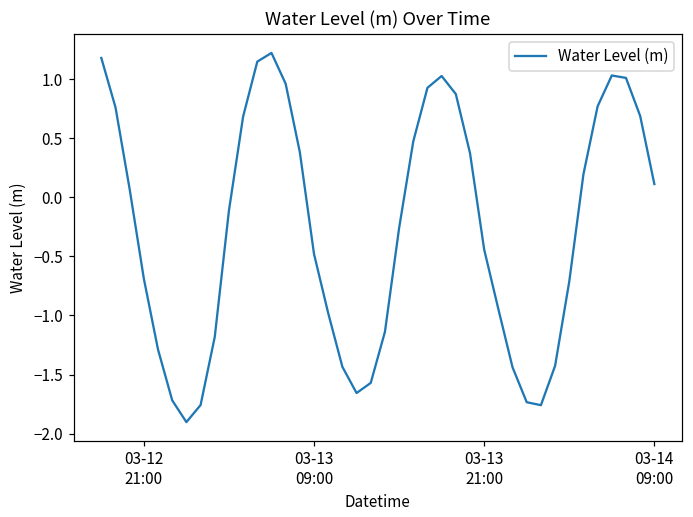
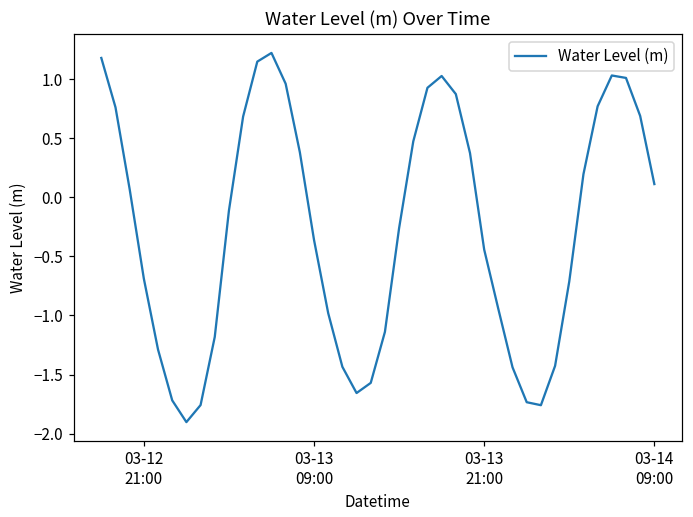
03-13 09:00: -0.48 -> -0.36
